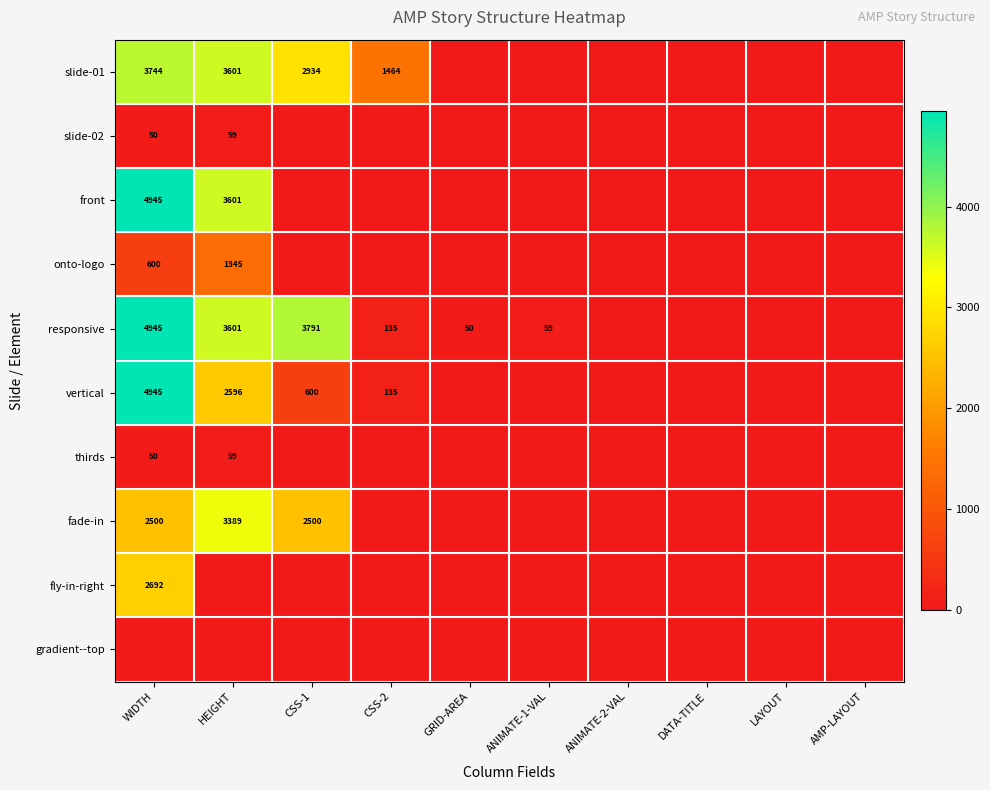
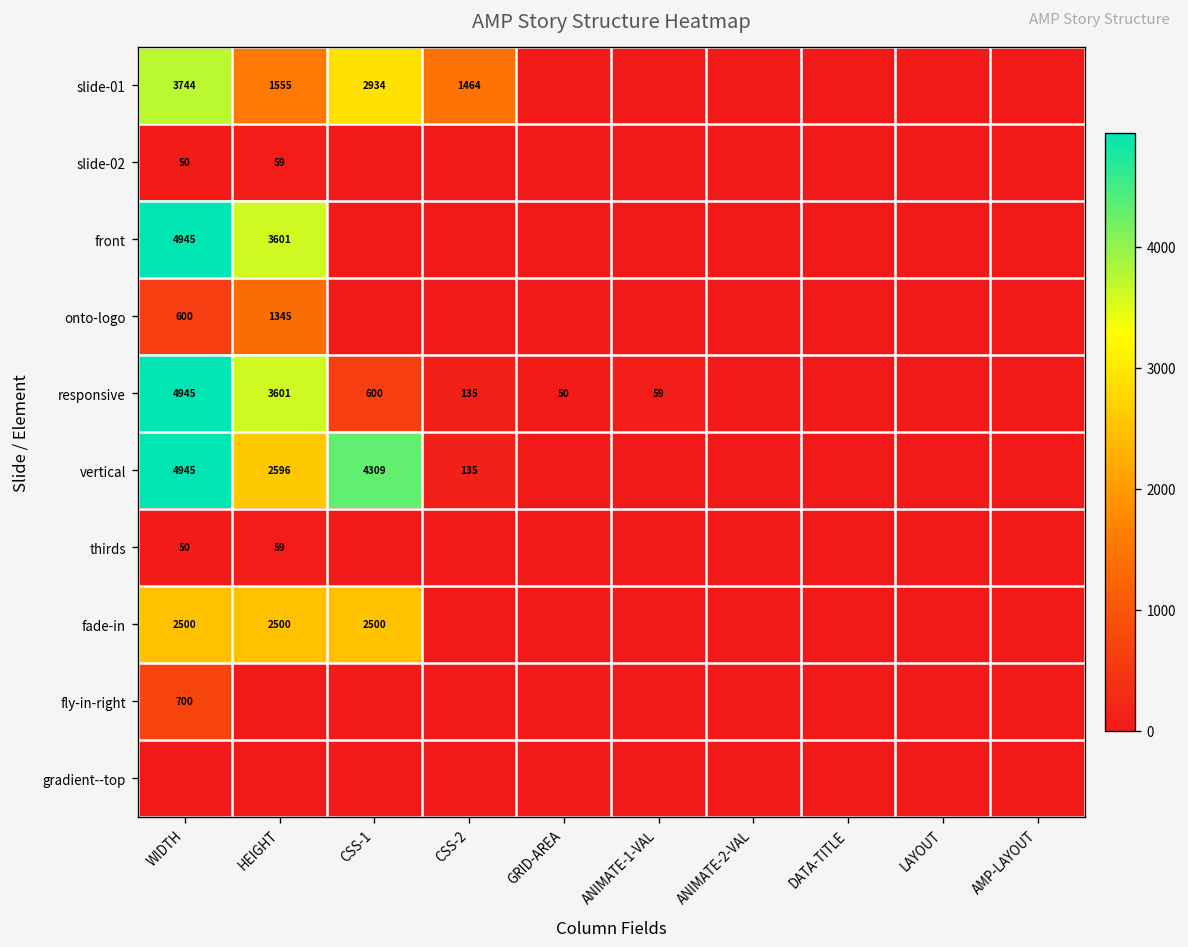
slide-01, HEIGHT: 3601 -> 1555
responsive, CSS-1: 3791 -> 600
vertical, CSS-1: 600 -> 4309
fade-in, HEIGHT: 3389 -> 2500
fly-in-right, WIDTH: 2692 -> 700
